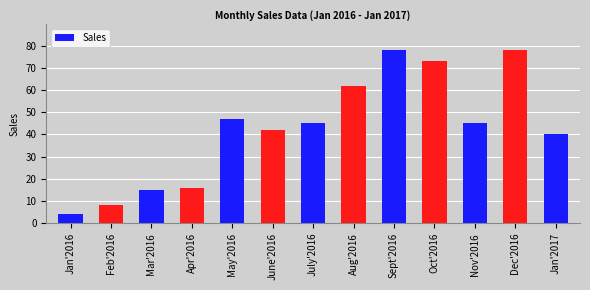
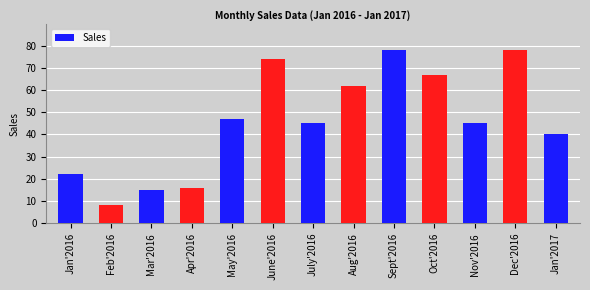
Jan'2016: 4 -> 22
June'2016: 42 -> 74
Oct'2016: 73 -> 67
